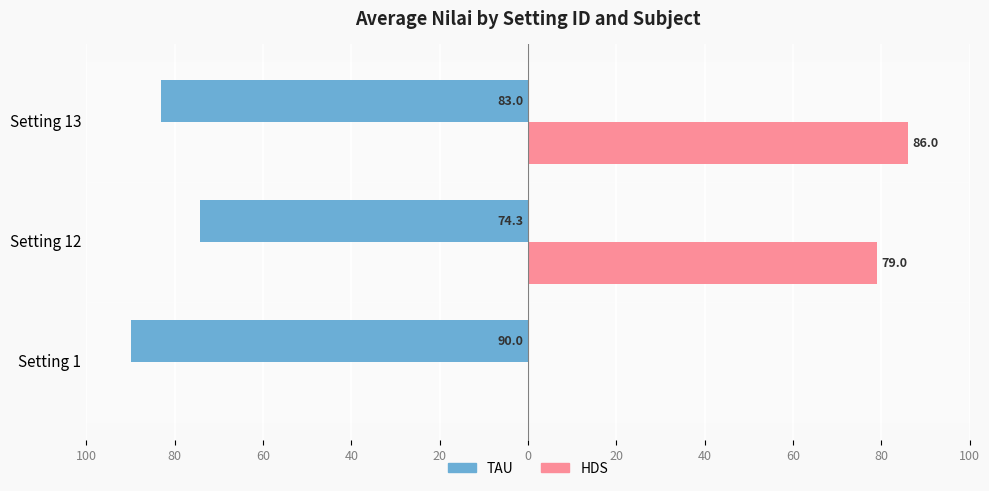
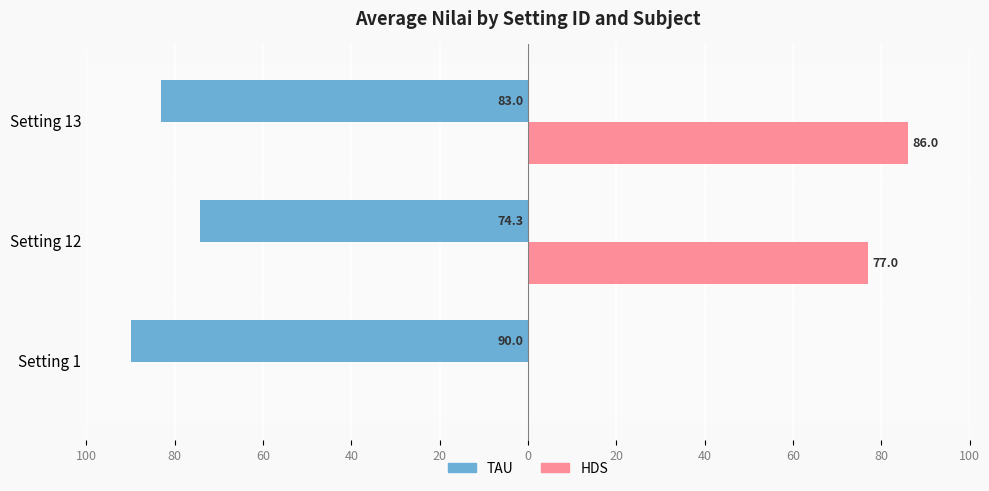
HDS, Setting 12: 79.0 -> 77.0
